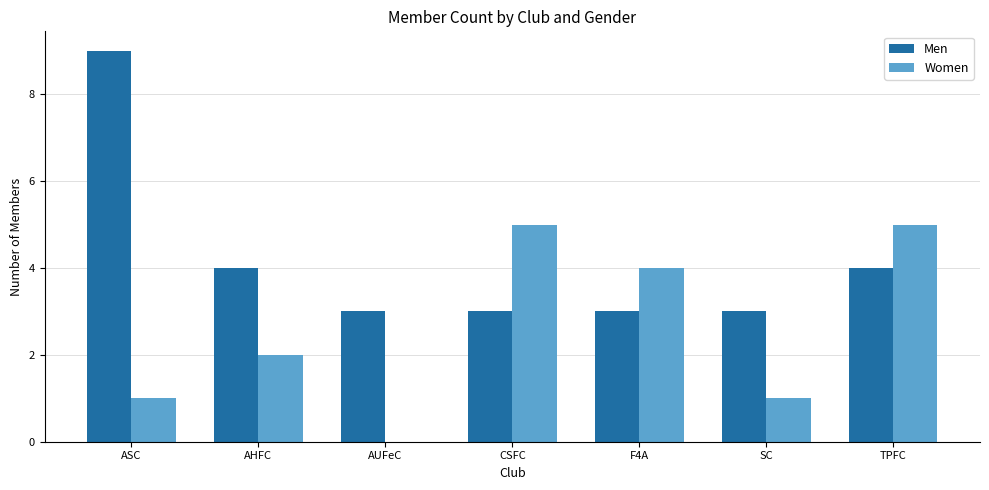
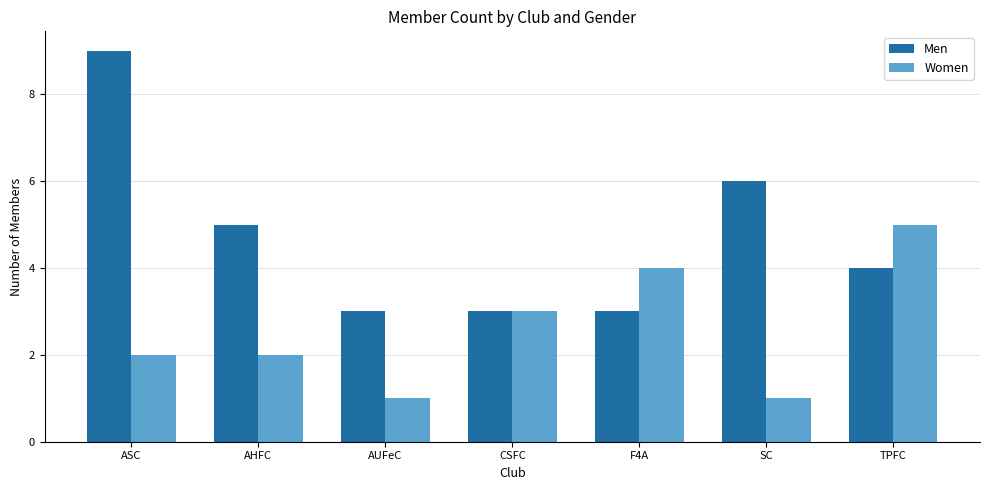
Women, ASC: 1 -> 2
Men, AHFC: 4 -> 5
Women, AUFeC: 0 -> 1
Women, CSFC: 5 -> 3
Men, SC: 3 -> 6
